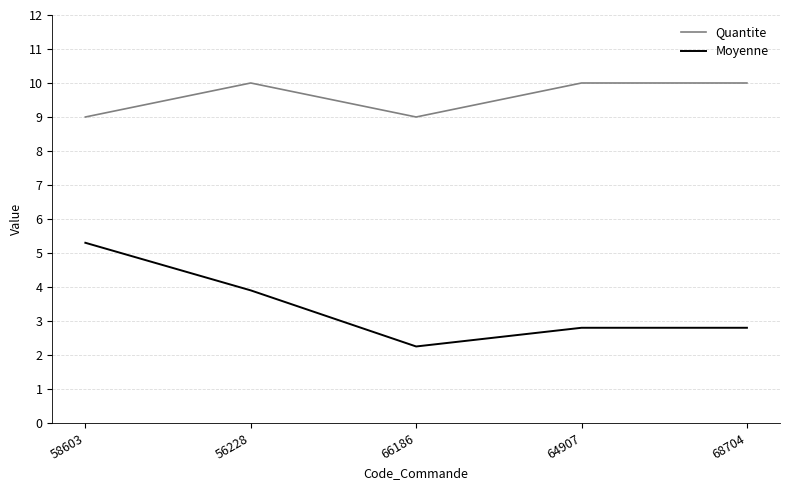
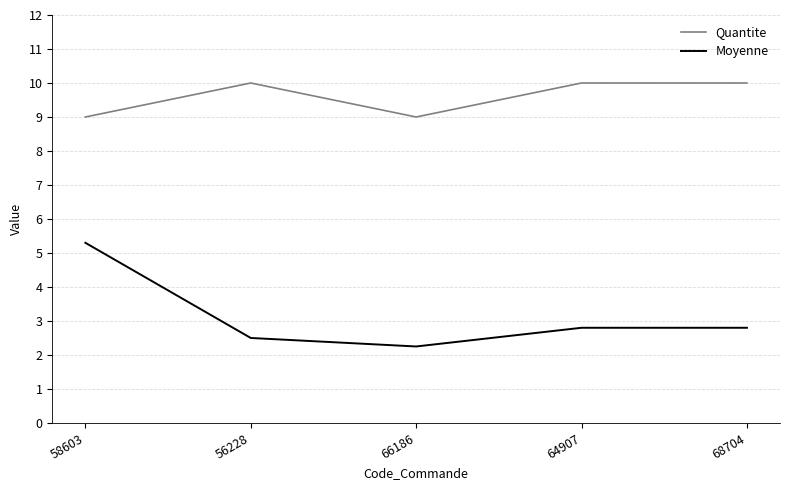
Moyenne, 56228: 3.9 -> 2.5
